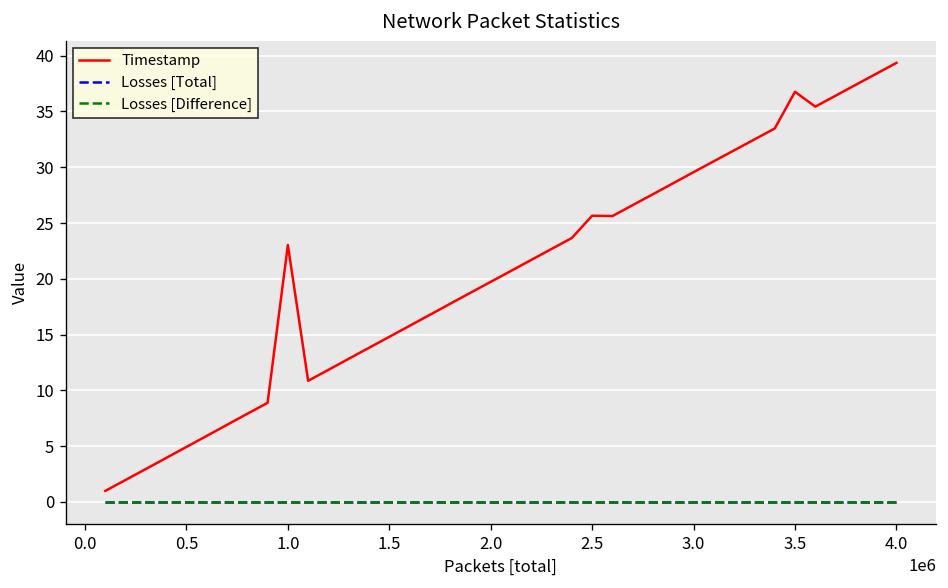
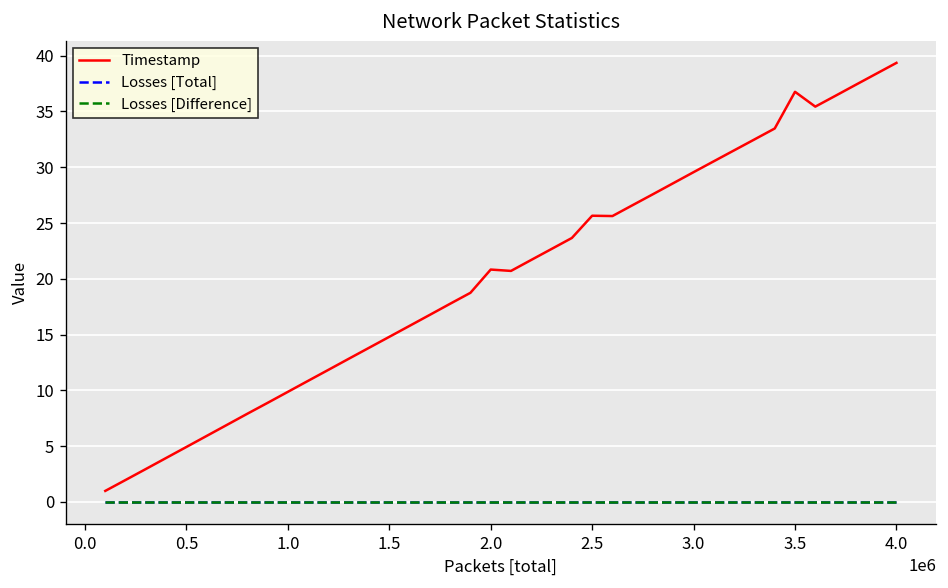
Timestamp, 1.0: 23 -> 10
Timestamp, 2.0: 20 -> 21
